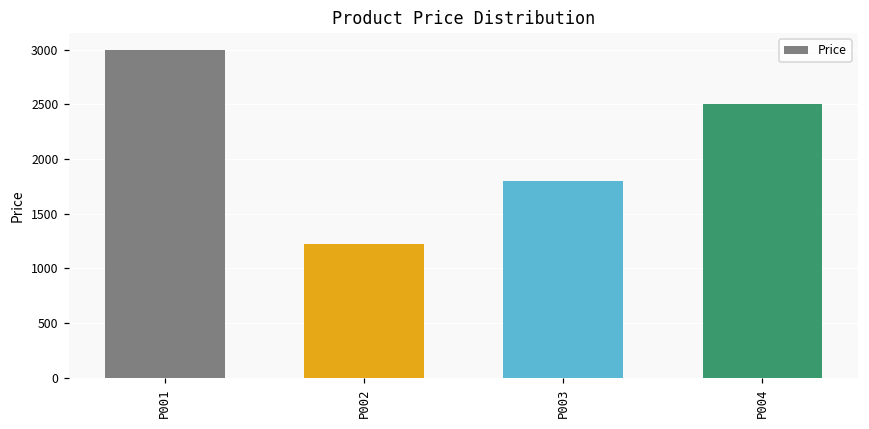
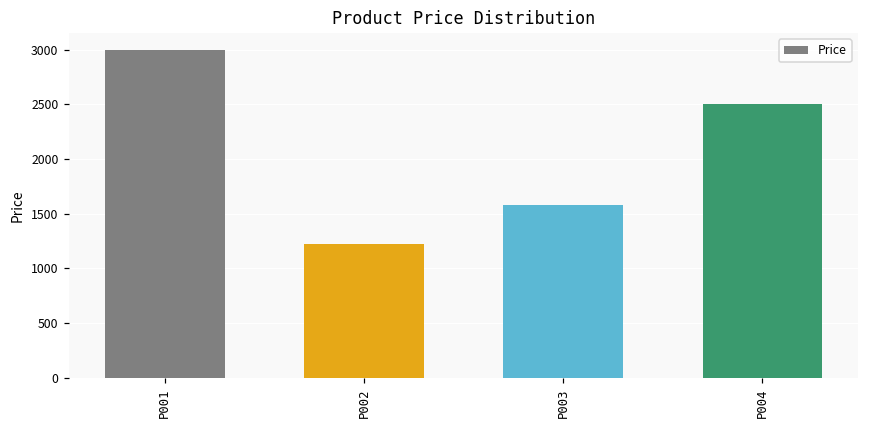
P003: 1800 -> 1600
